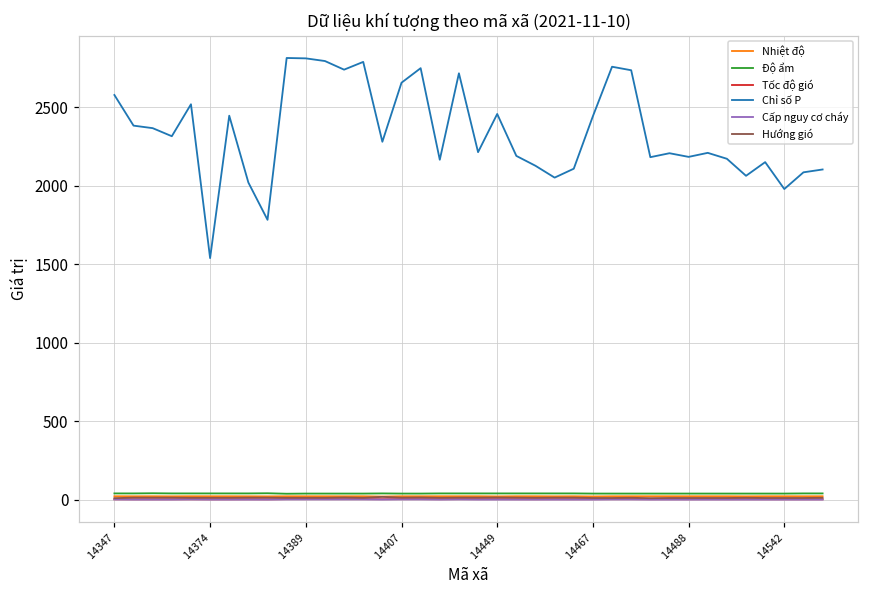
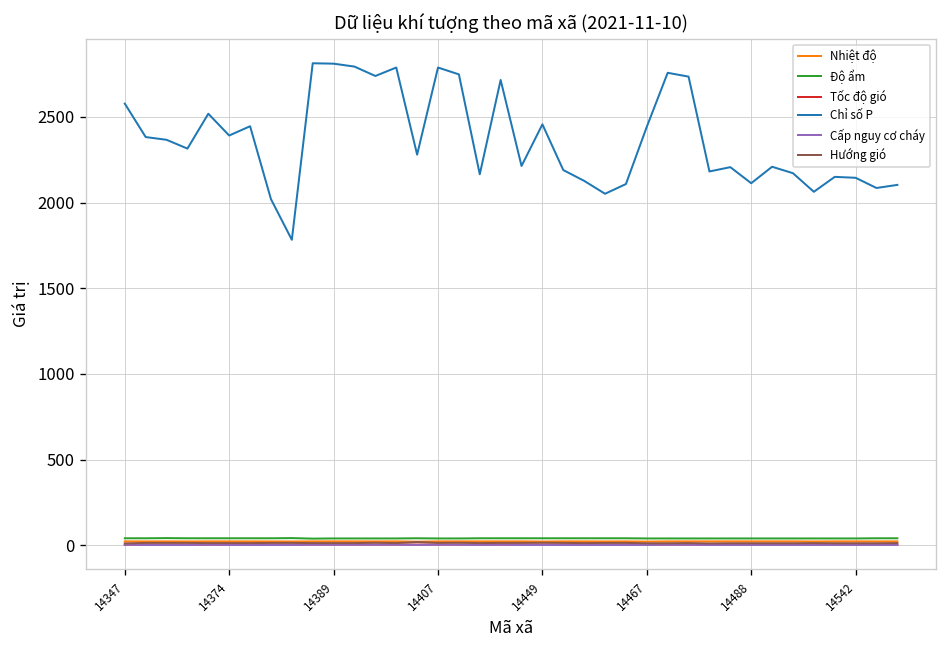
Chỉ số P, 14374: 1540 -> 2390
Chỉ số P, 14407: 2660 -> 2790
Chỉ số P, 14488: 2180 -> 2110
Chỉ số P, 14542: 1980 -> 2140
